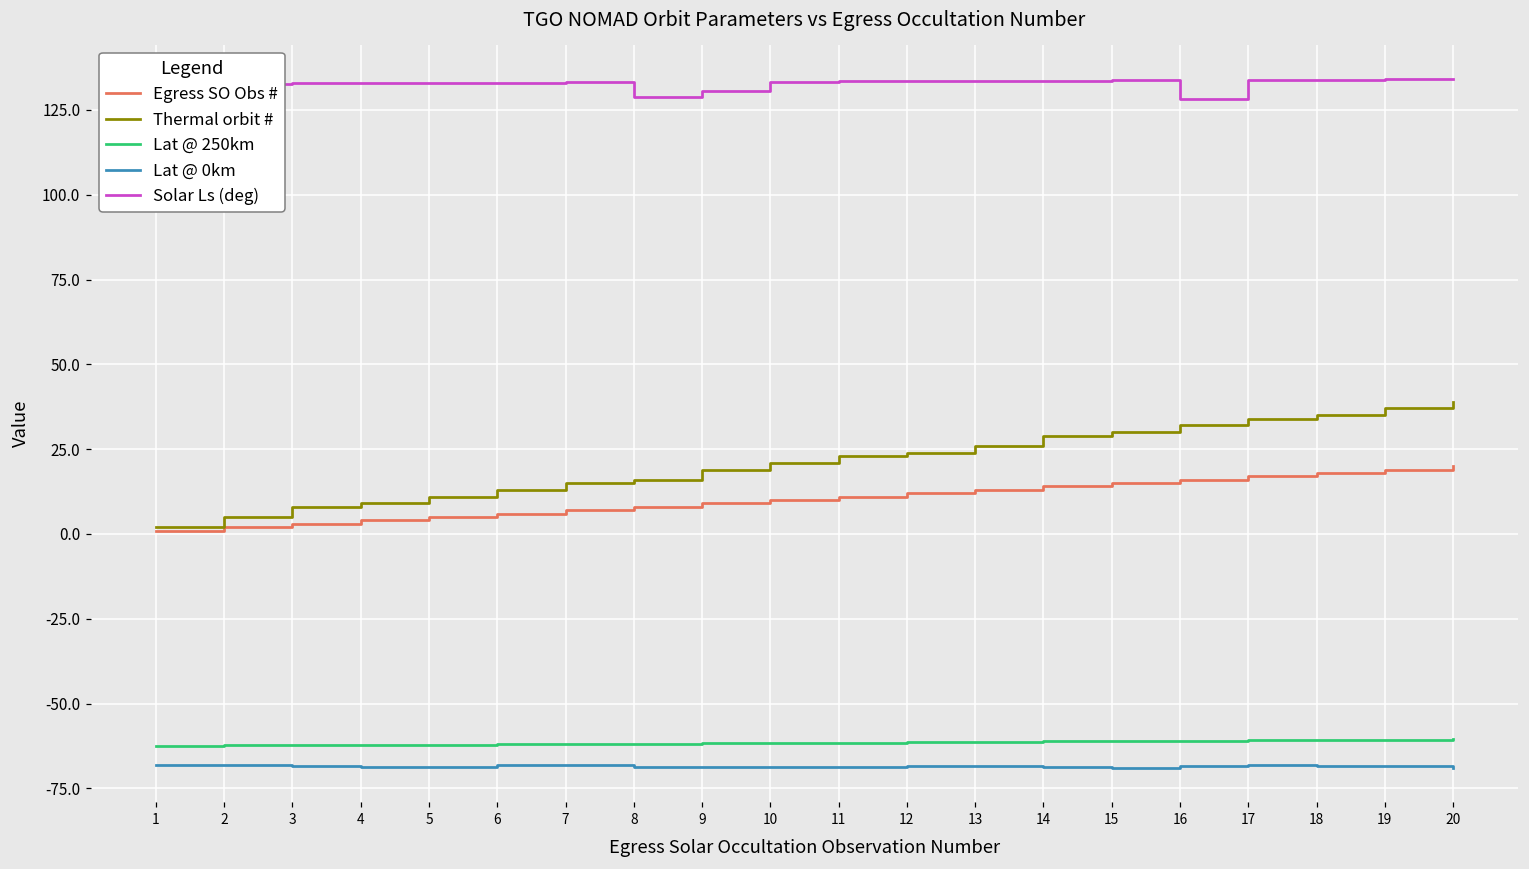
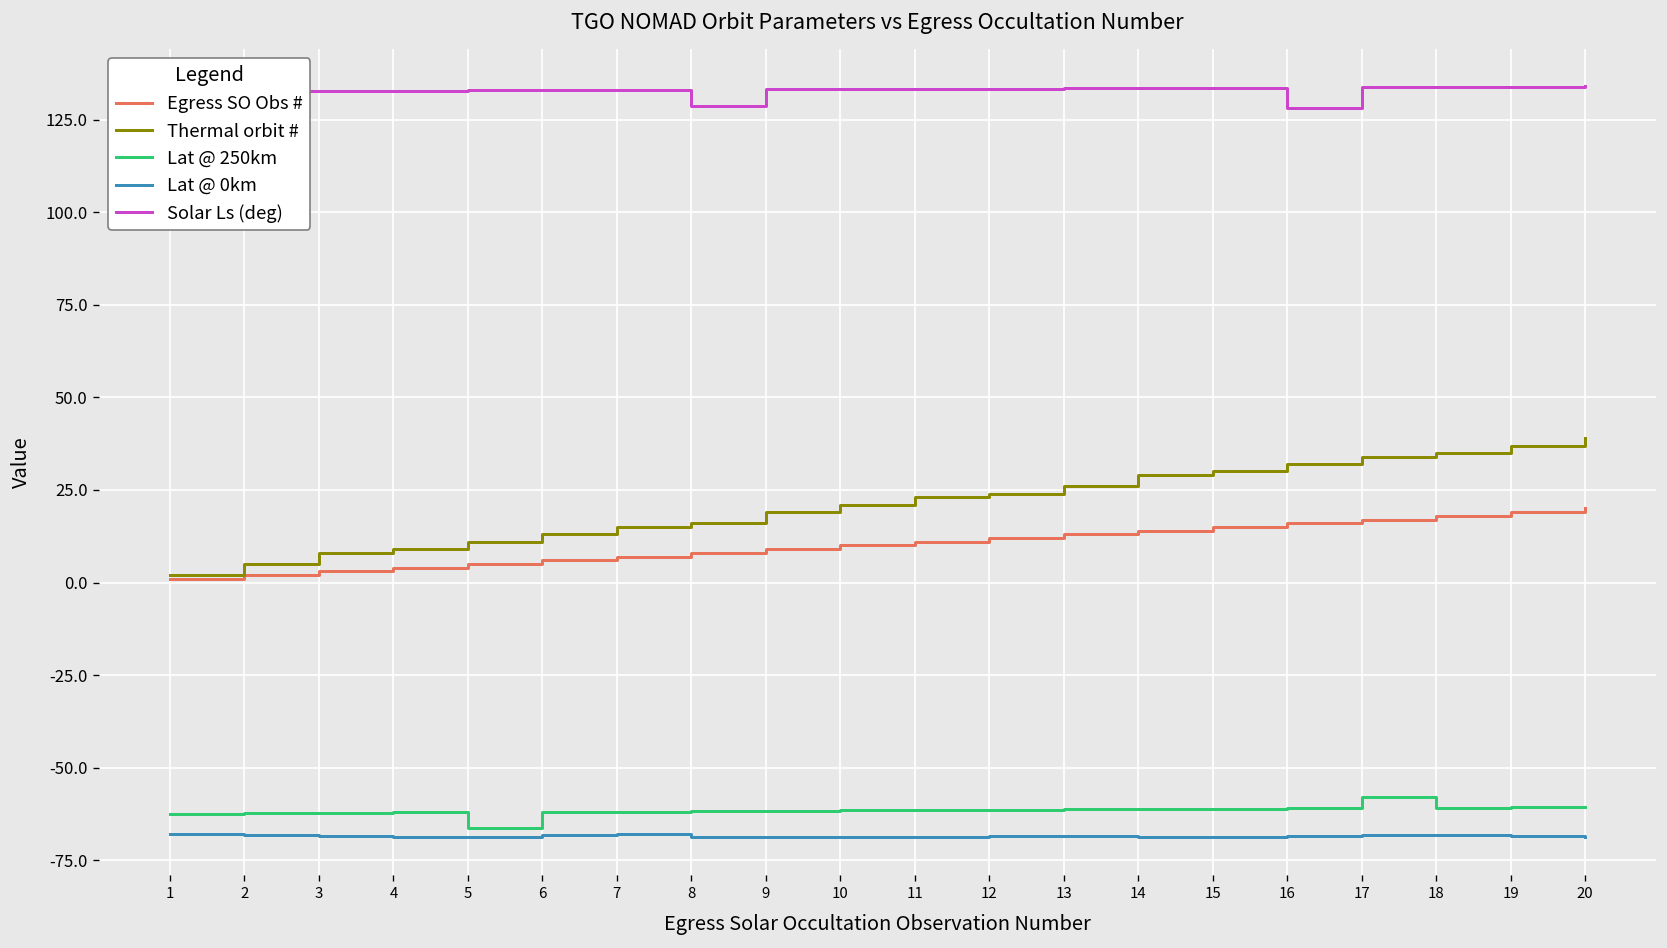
Lat @ 250km, 5: -62 -> -66
Solar Ls (deg), 9: 131 -> 133
Lat @ 250km, 17: -61 -> -58
